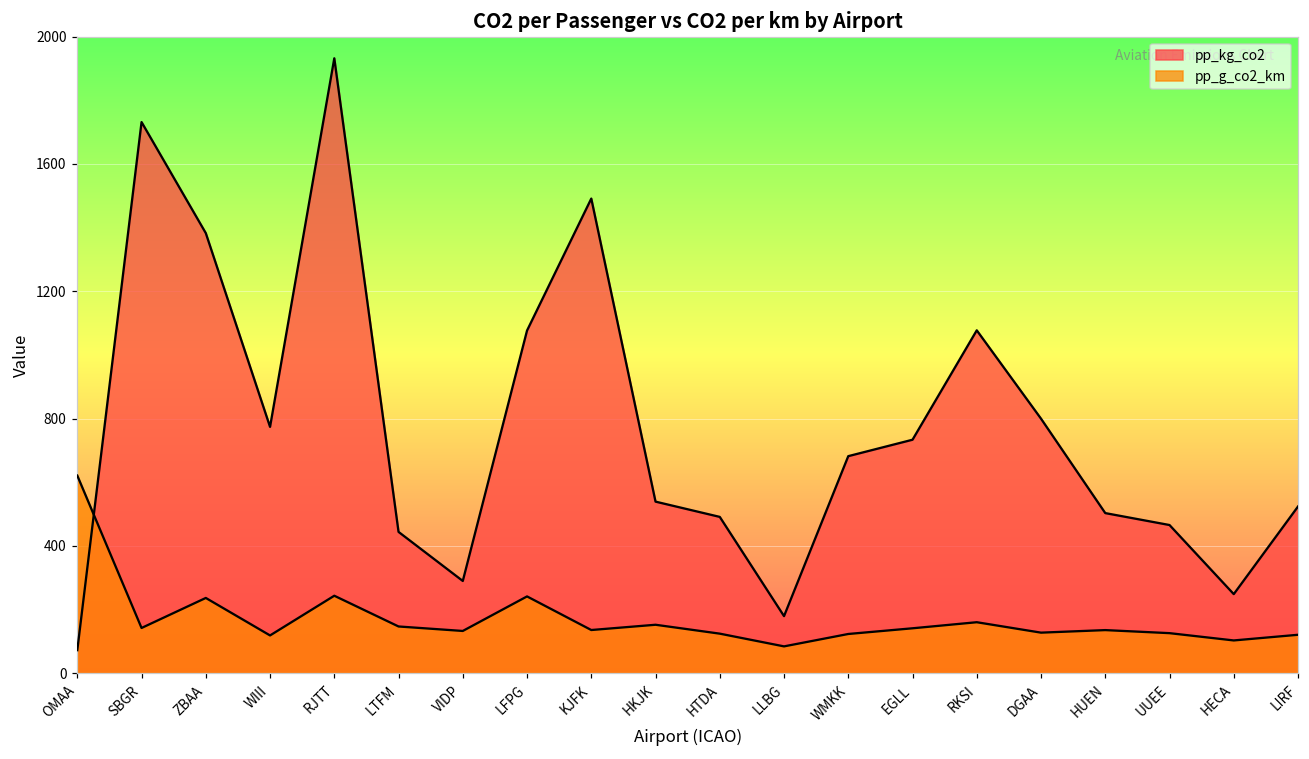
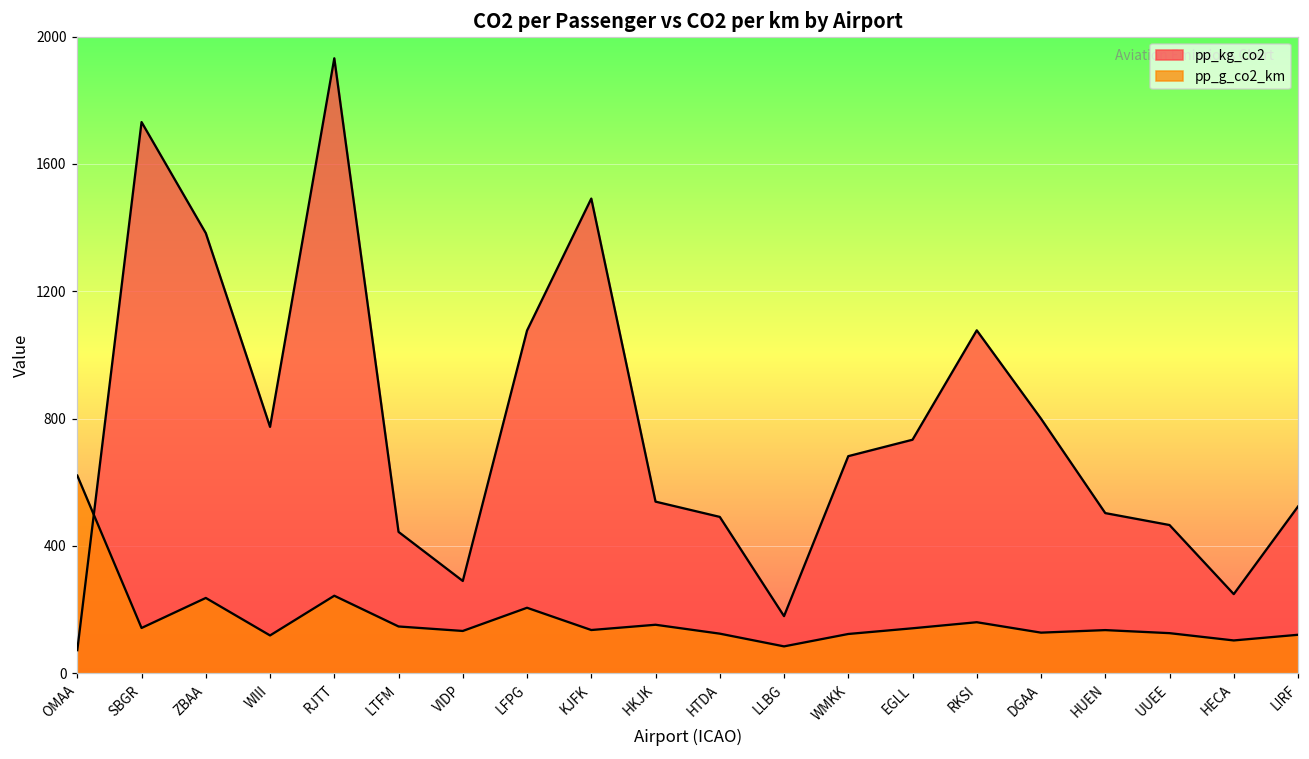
pp_g_co2_km, LFPG: 240 -> 210
